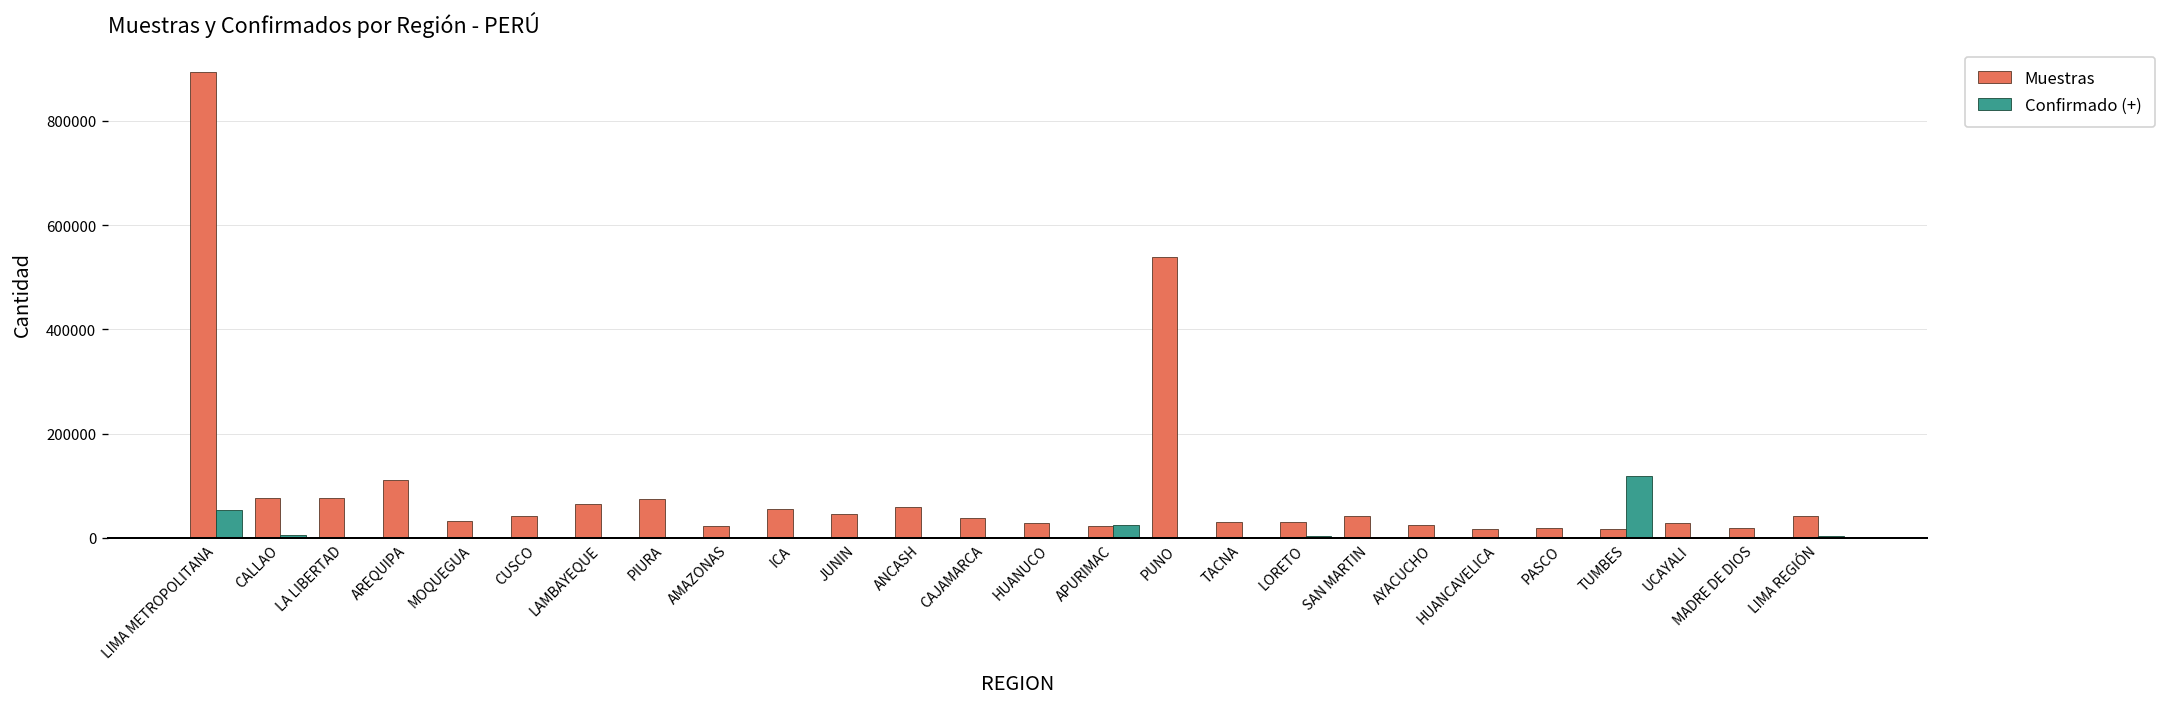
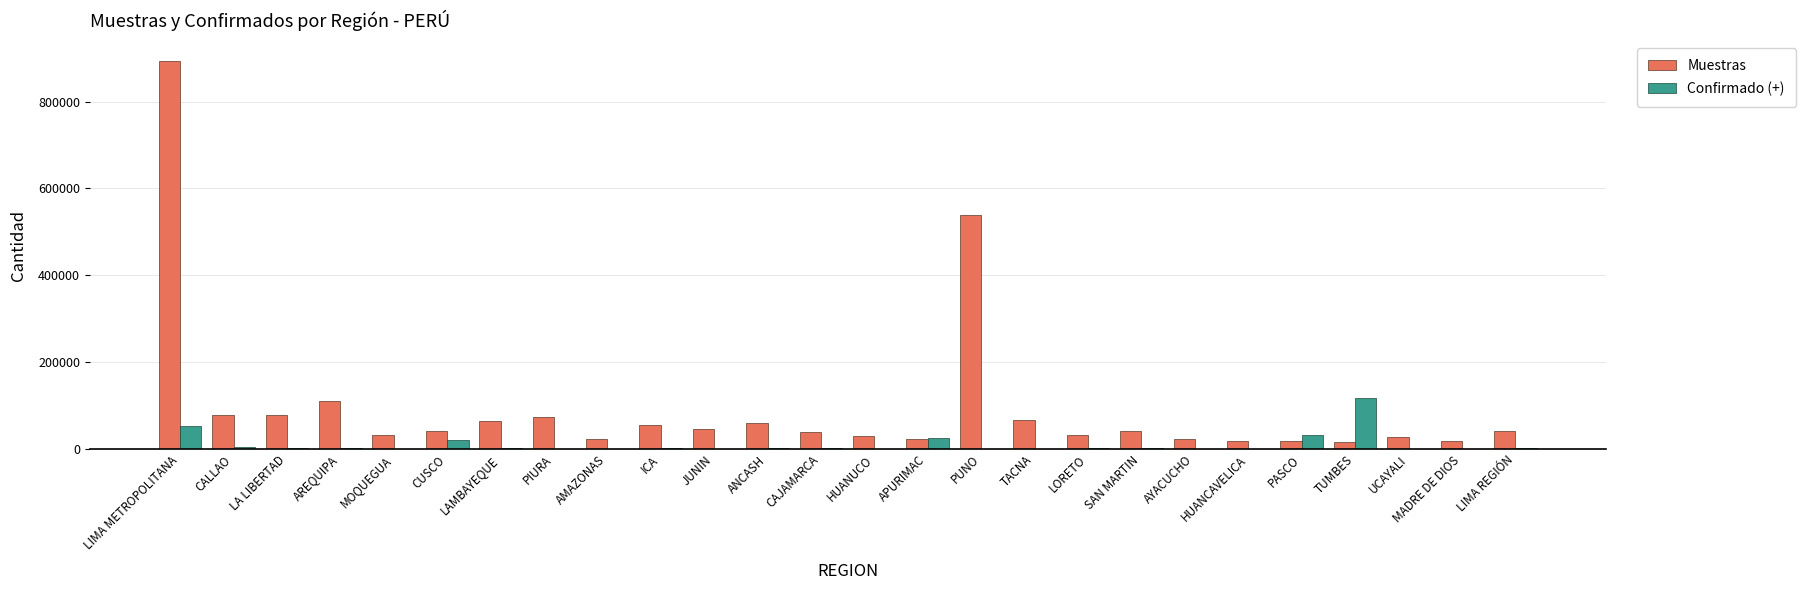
Confirmado (+), CUSCO: 0 -> 20000
Muestras, TACNA: 30000 -> 70000
Confirmado (+), PASCO: 0 -> 30000
